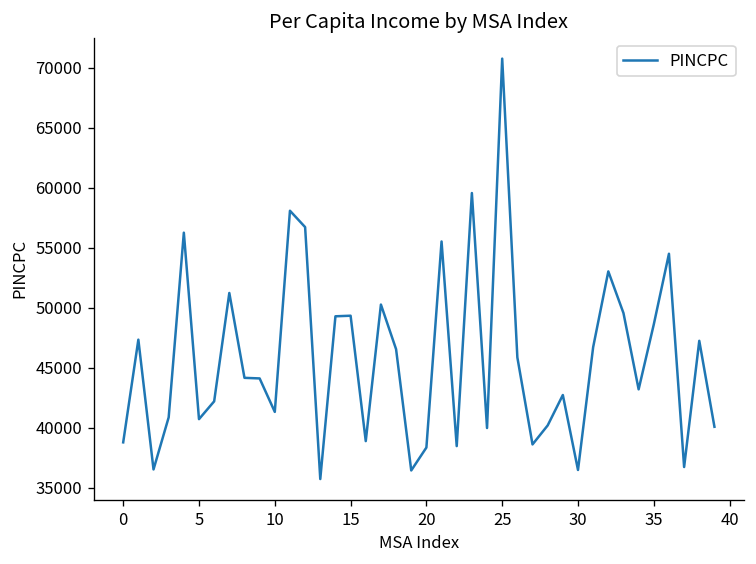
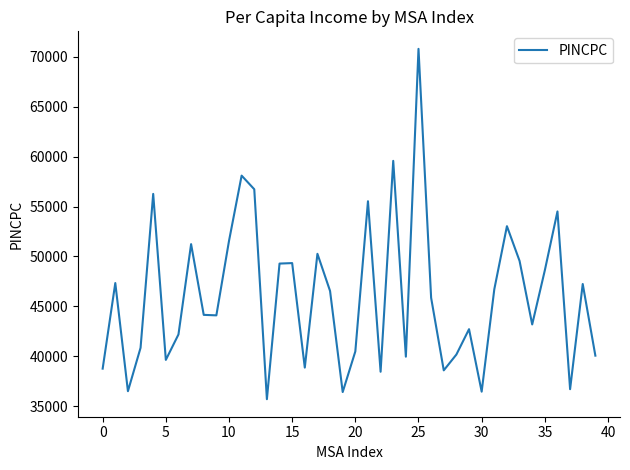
5: 41000 -> 40000
10: 41000 -> 52000
20: 38000 -> 41000
